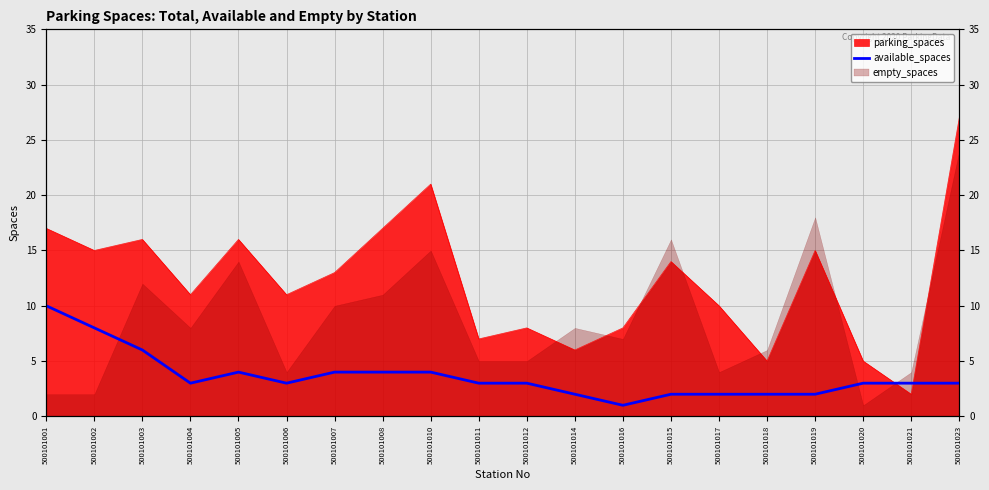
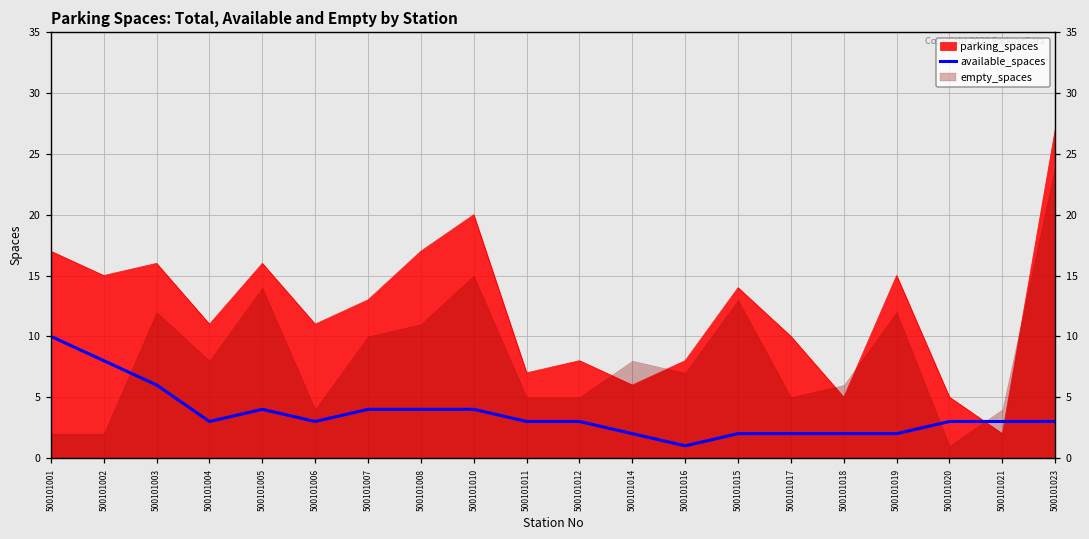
parking_spaces, 500101010: 21 -> 20
empty_spaces, 500101015: 16 -> 13
empty_spaces, 500101017: 4 -> 5
empty_spaces, 500101019: 18 -> 12
